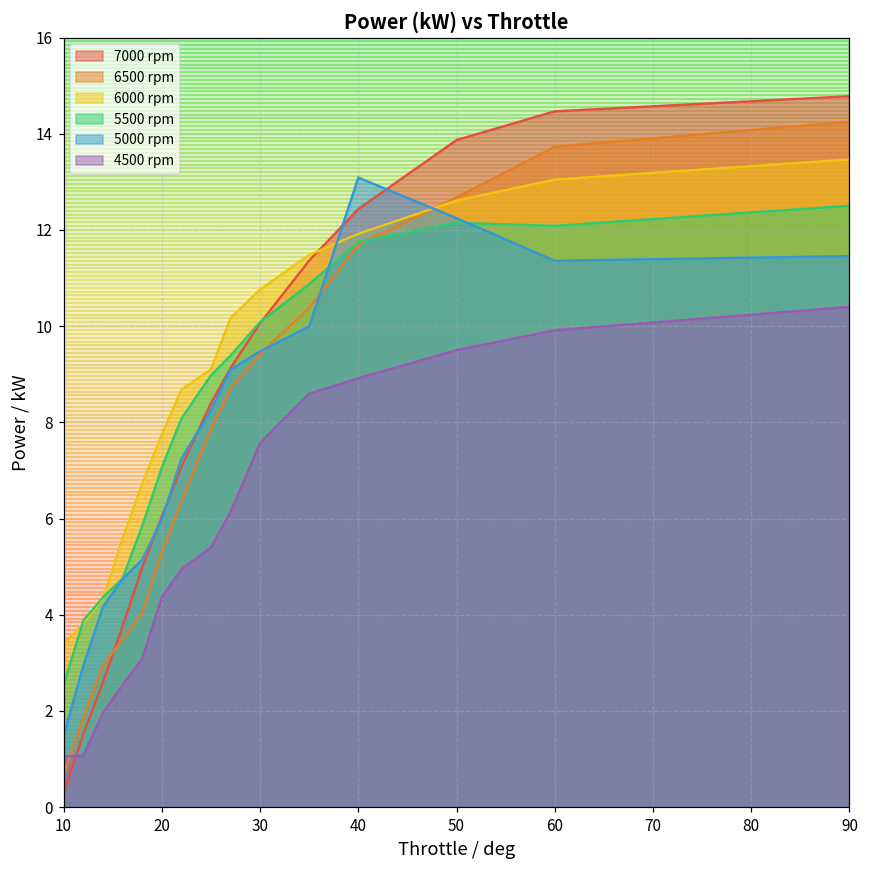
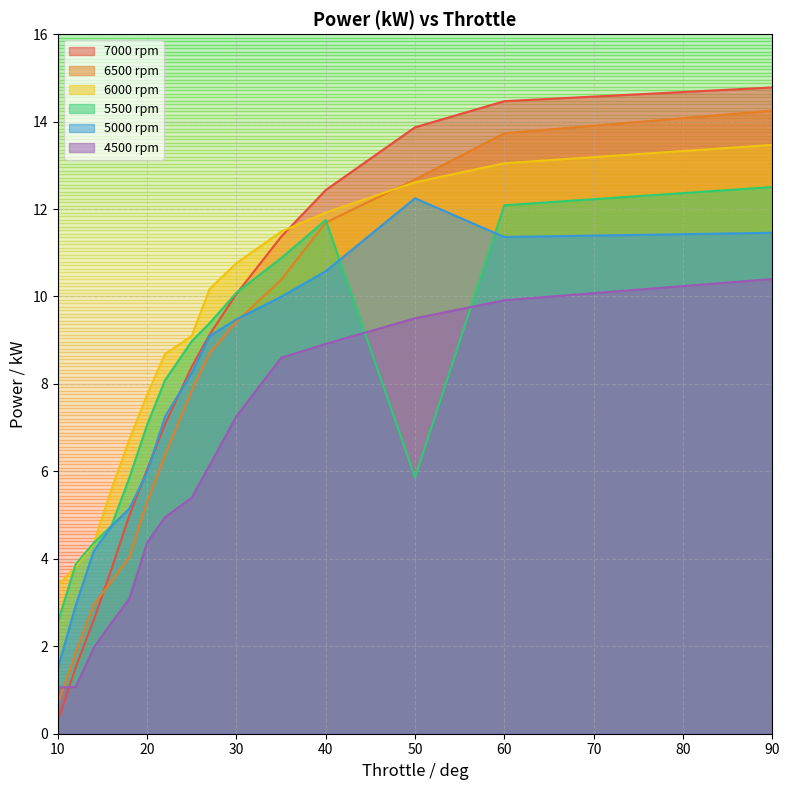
4500 rpm, 30: 7.6 -> 7.3
5000 rpm, 40: 13.1 -> 10.6
5500 rpm, 50: 12.1 -> 5.9
